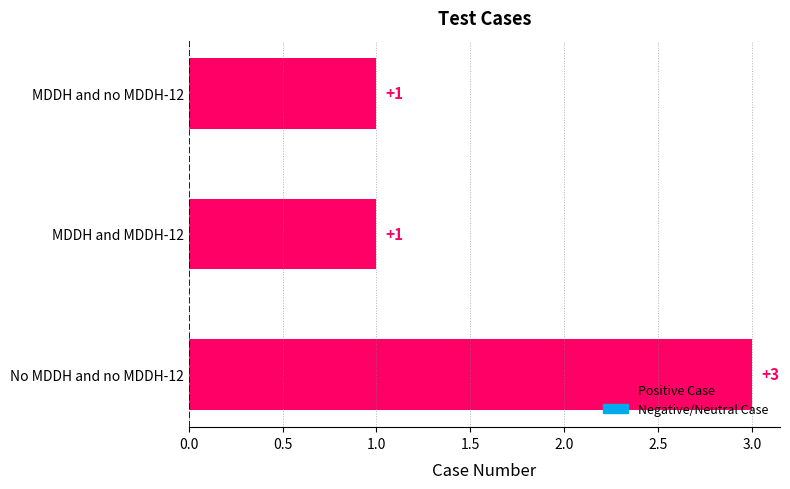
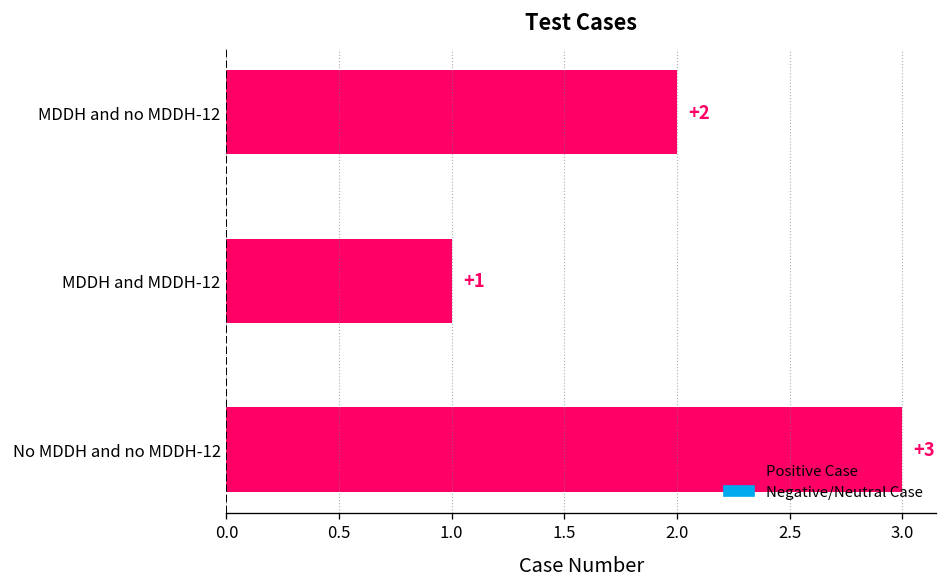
MDDH and no MDDH-12: +1 -> +2
